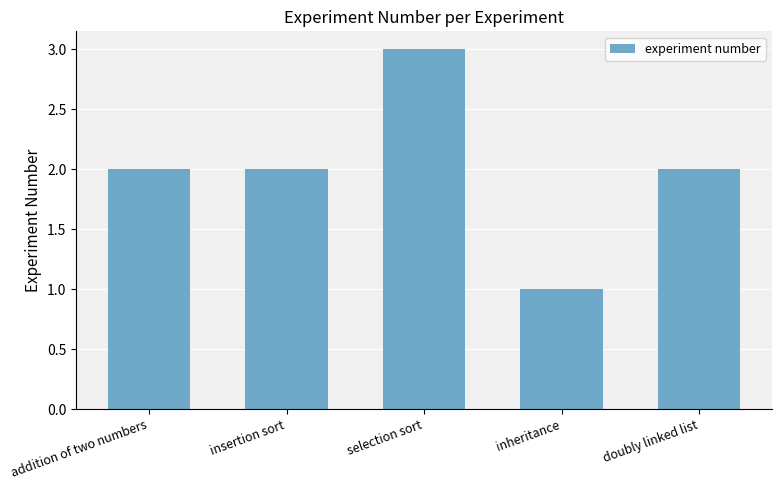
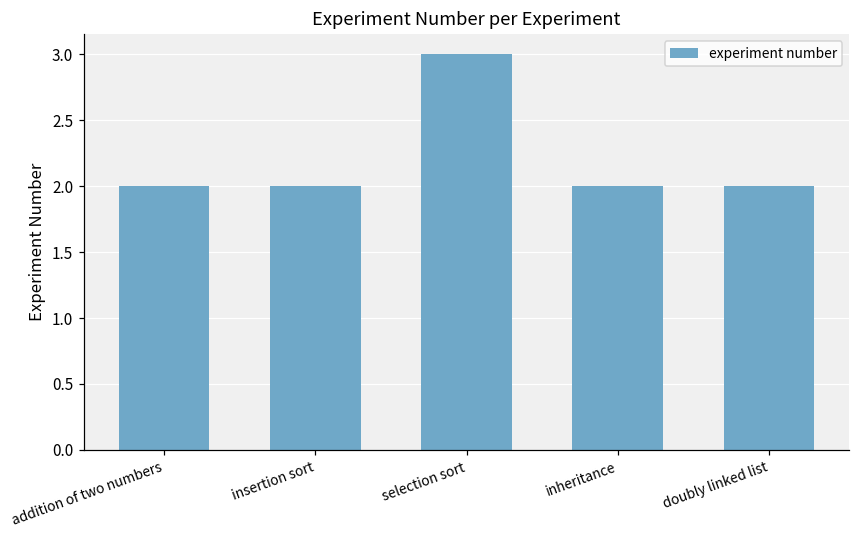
inheritance: 1 -> 2
